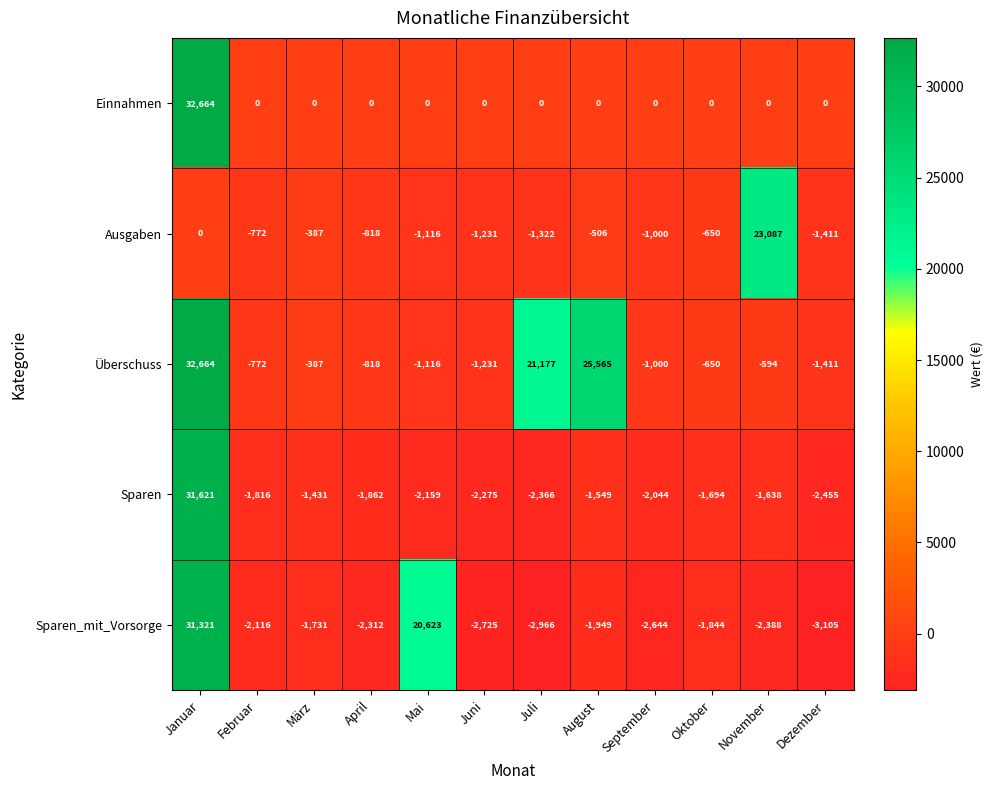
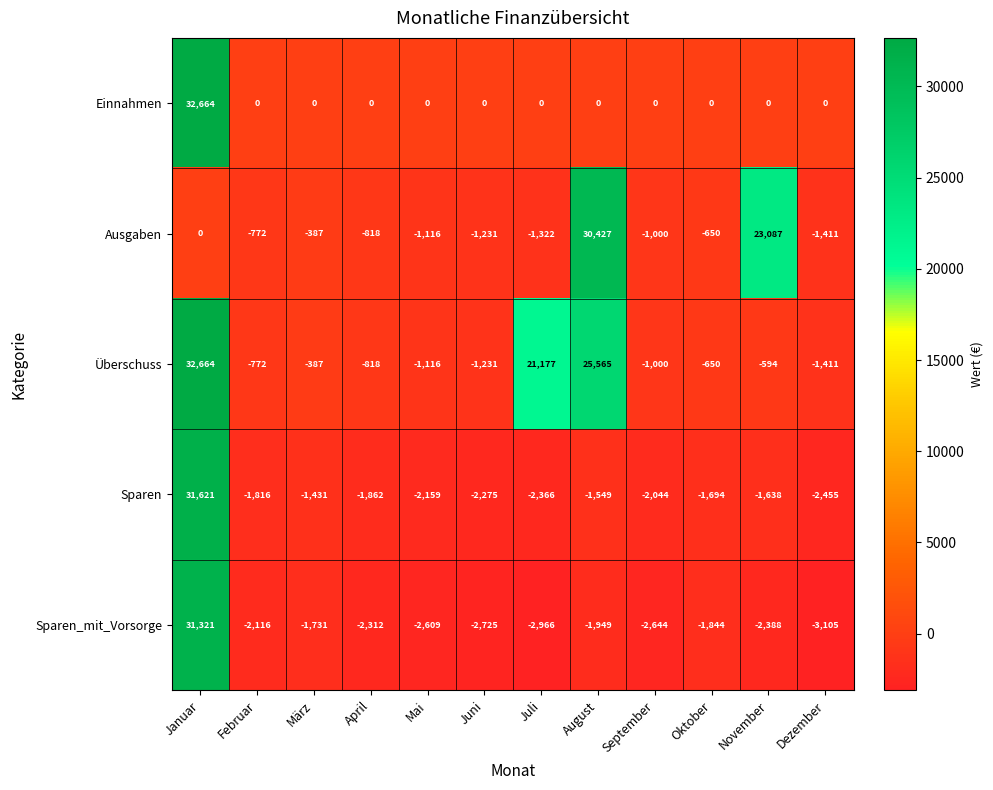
Ausgaben, August: -506 -> 30,427
Sparen_mit_Vorsorge, Mai: 20,623 -> -2,609
